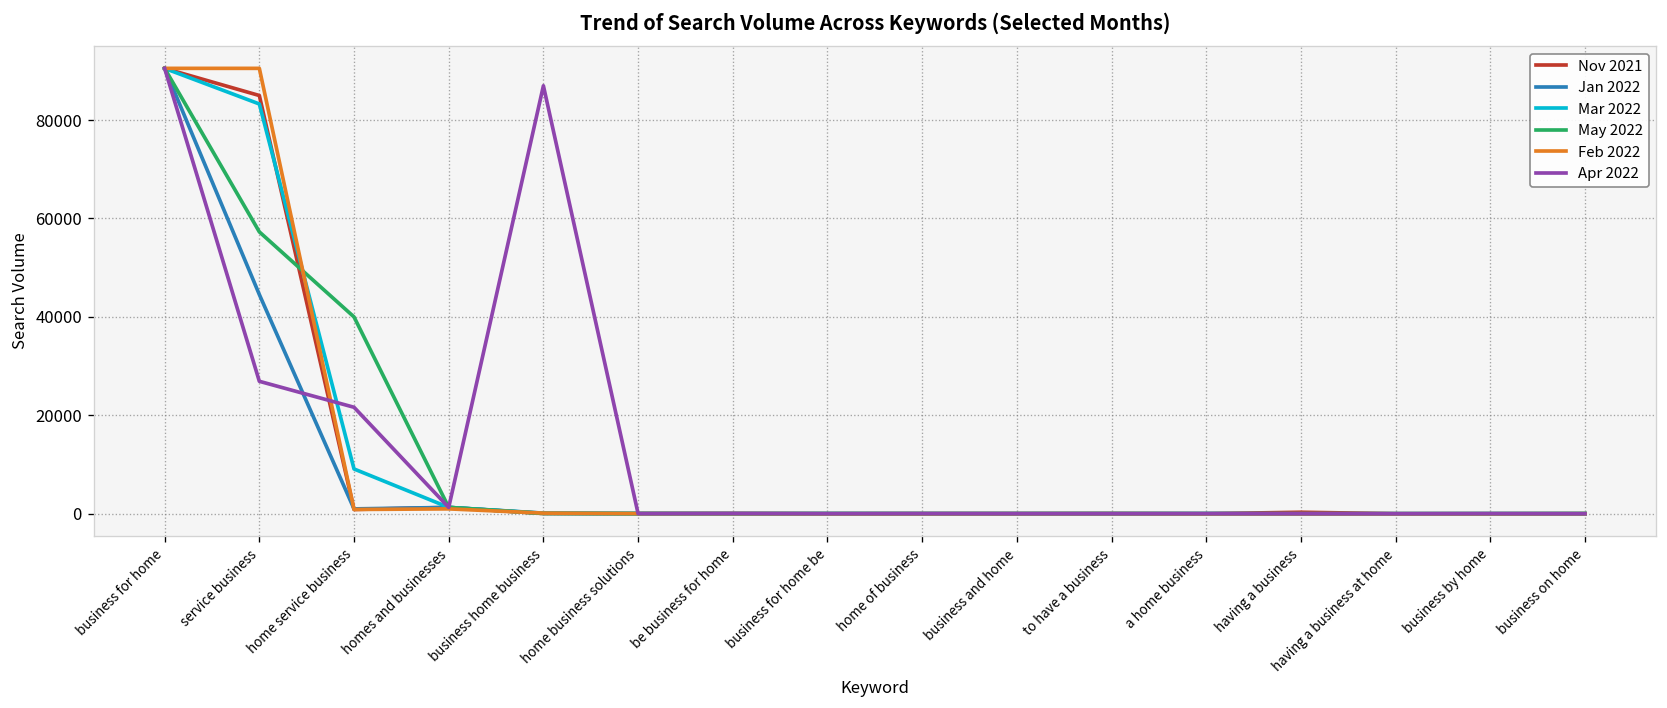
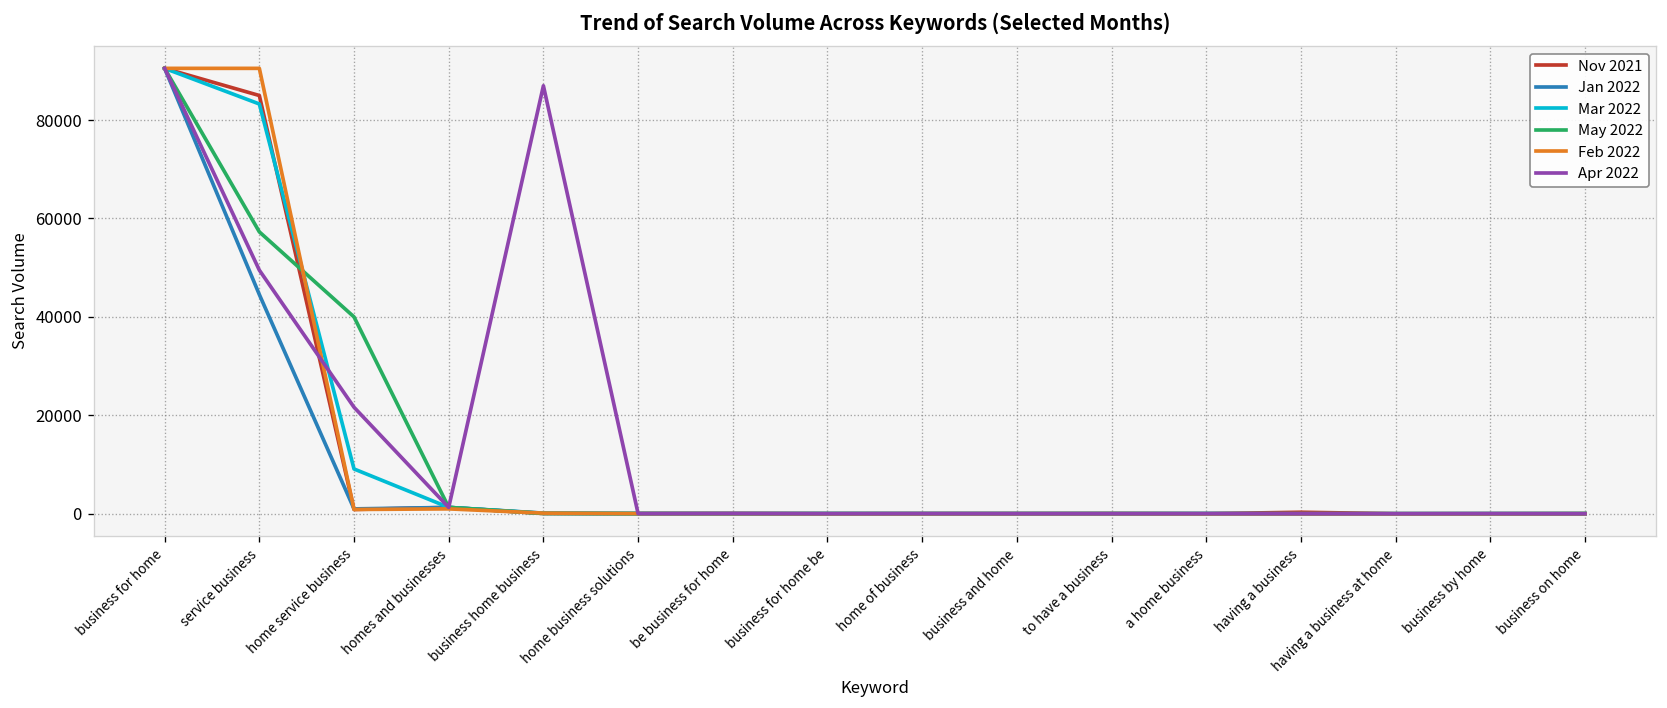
Apr 2022, service business: 27000 -> 50000
